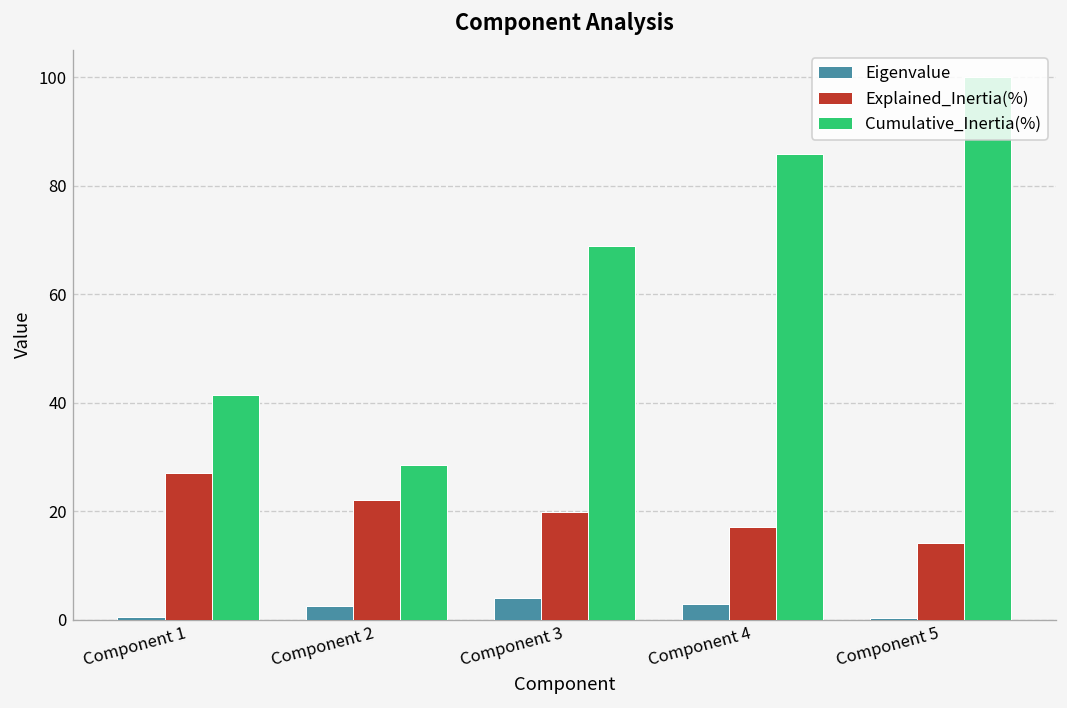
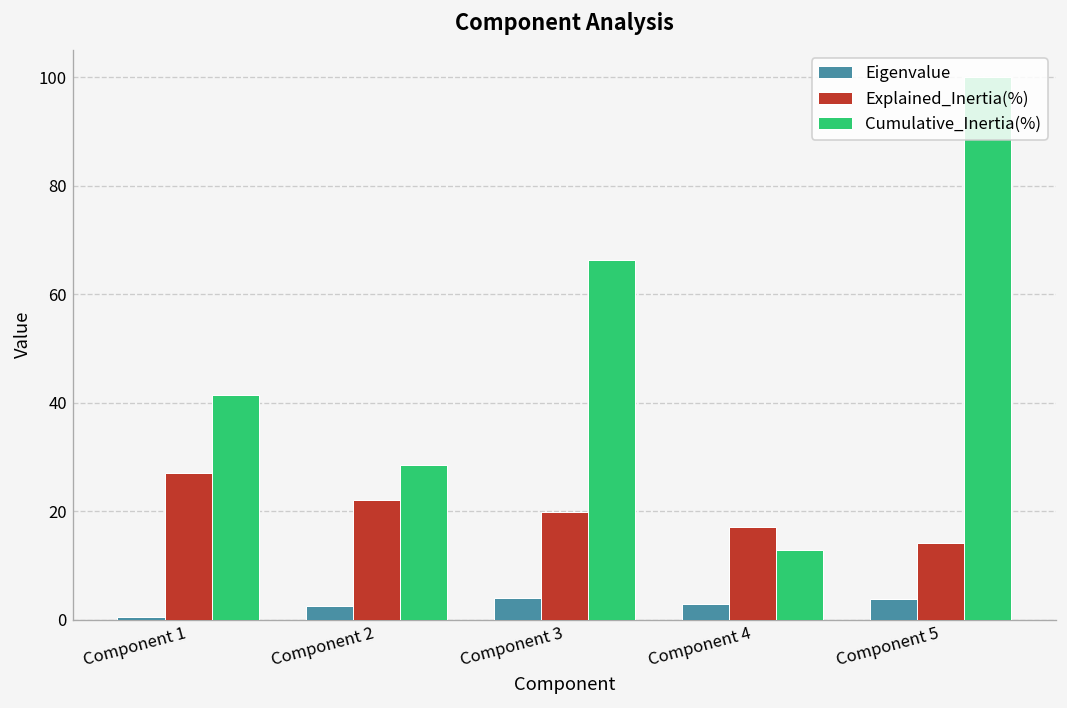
Cumulative_Inertia(%), Component 3: 69 -> 66
Cumulative_Inertia(%), Component 4: 86 -> 13
Eigenvalue, Component 5: 0 -> 4
